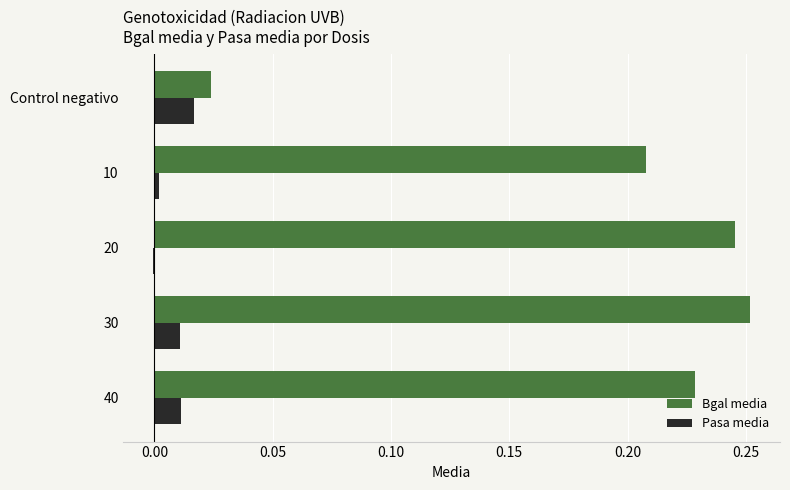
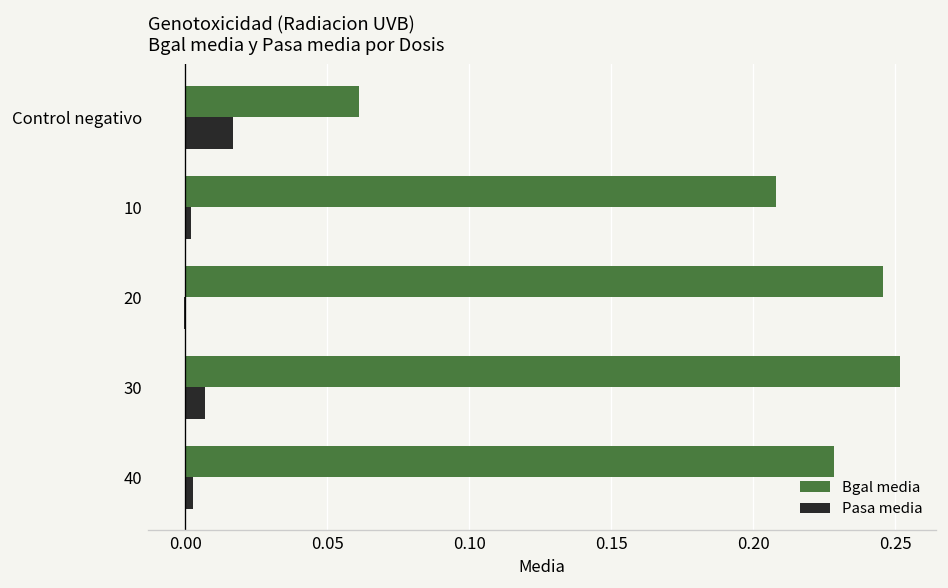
Bgal media, Control negativo: 0.024 -> 0.061
Pasa media, 30: 0.011 -> 0.007
Pasa media, 40: 0.011 -> 0.003
